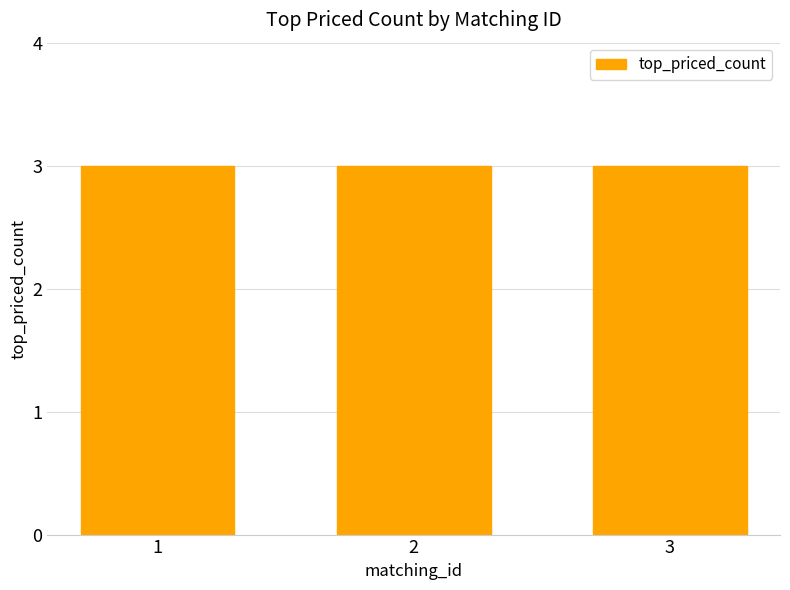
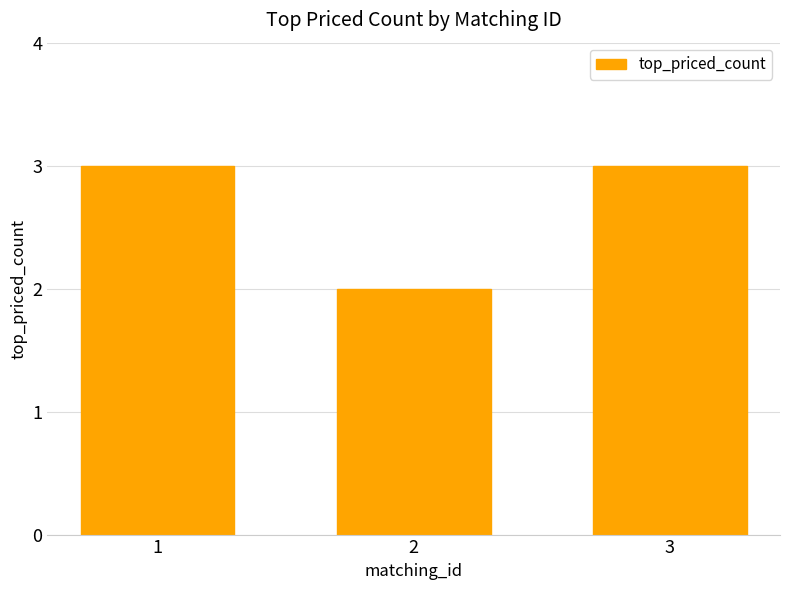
2: 3 -> 2
